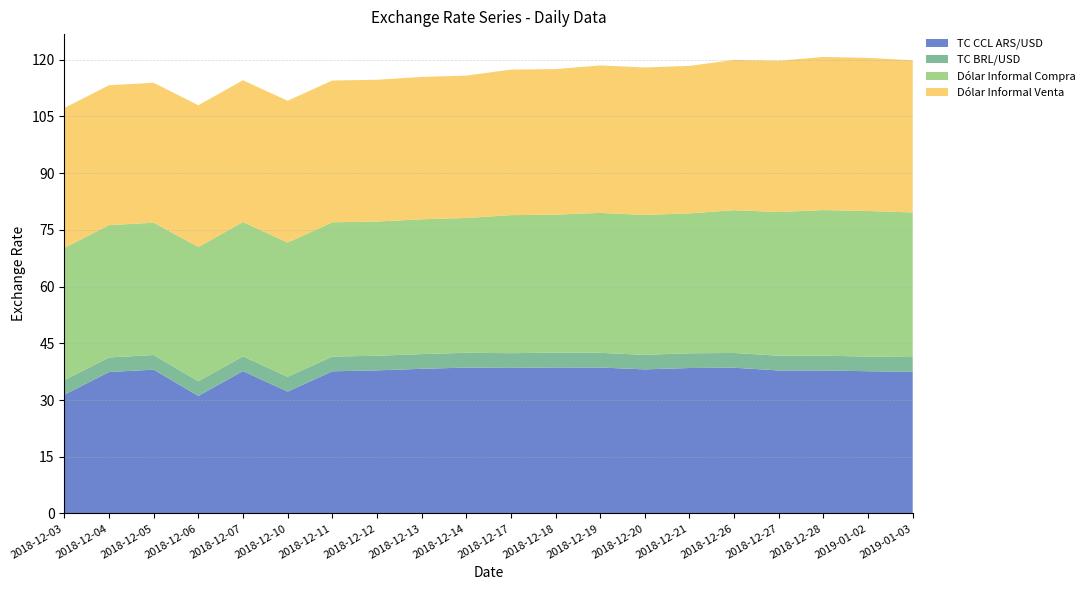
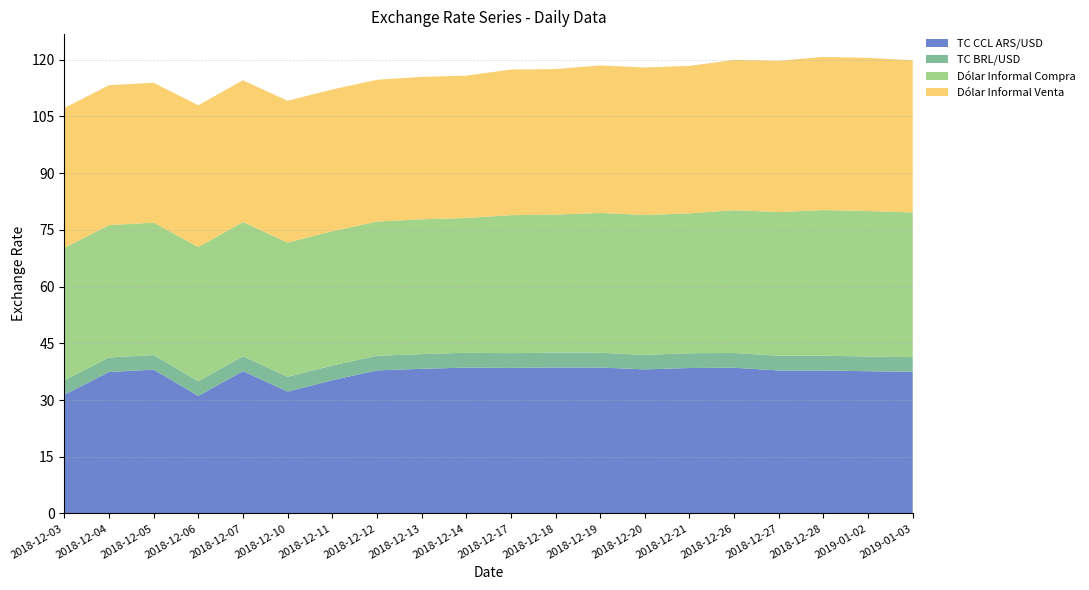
TC CCL ARS/USD, 2018-12-11: 38 -> 35
